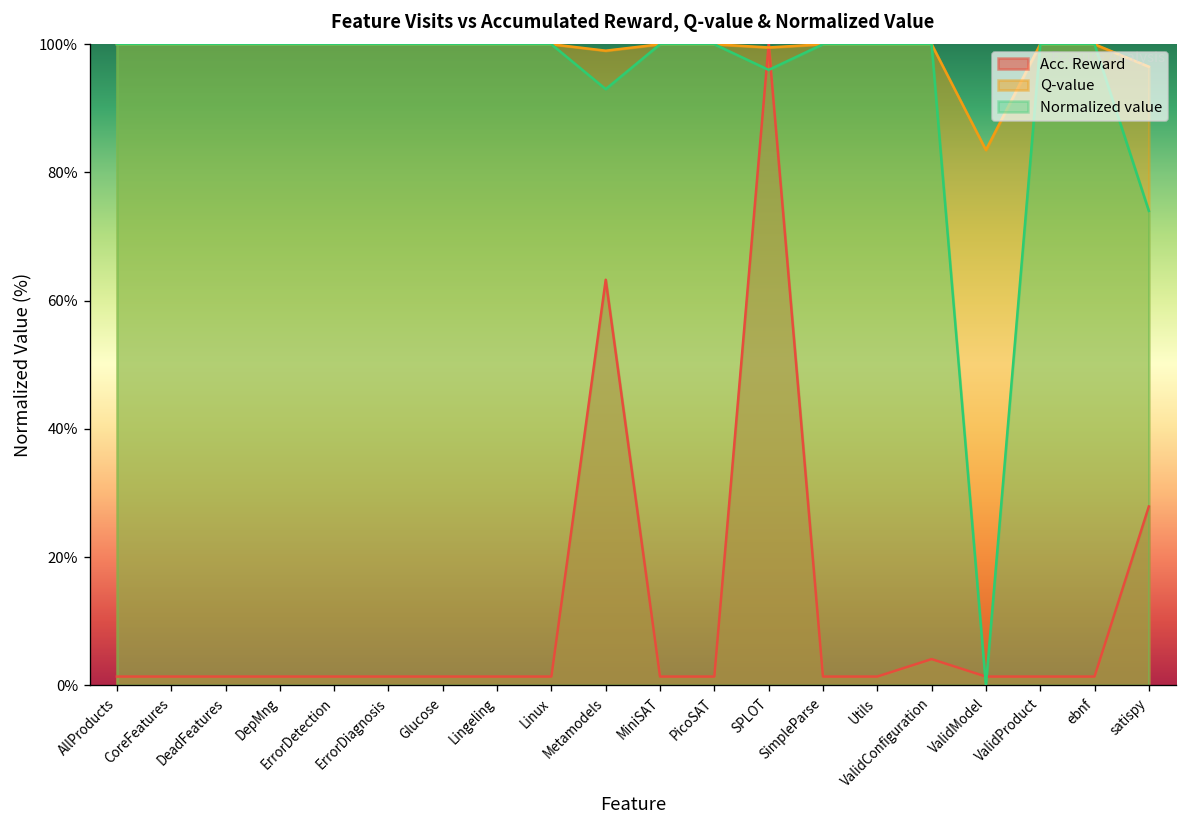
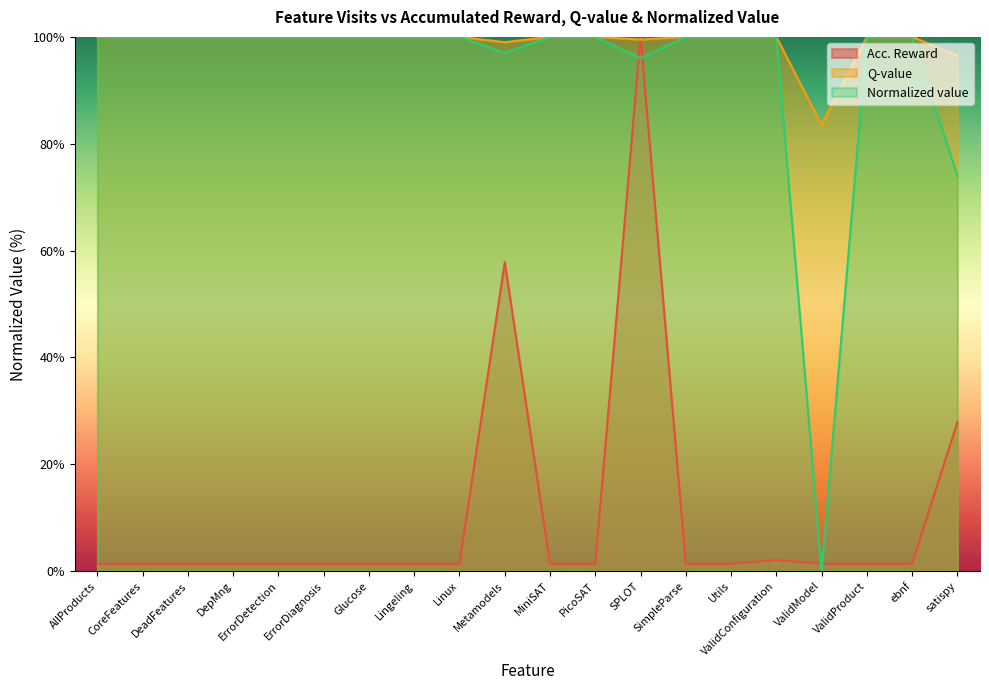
Acc. Reward, Metamodels: 63% -> 58%
Normalized value, Metamodels: 93% -> 97%
Acc. Reward, ValidConfiguration: 4% -> 2%
